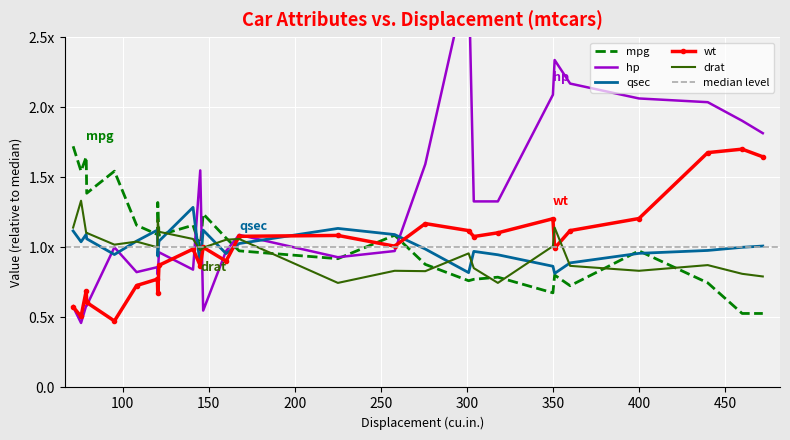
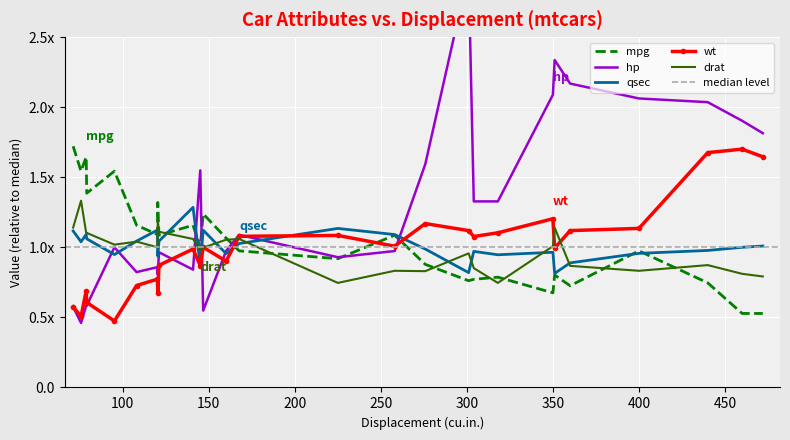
qsec, 350: 0.86x -> 0.96x
wt, 400: 1.21x -> 1.13x
